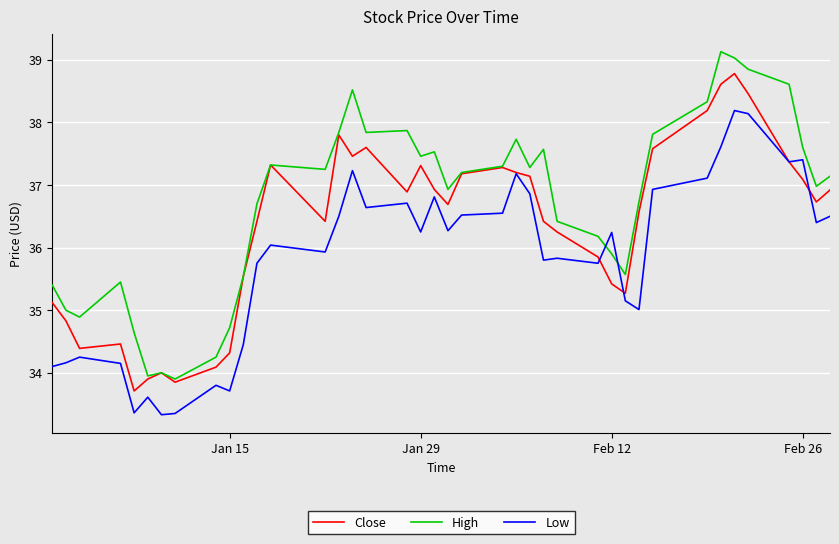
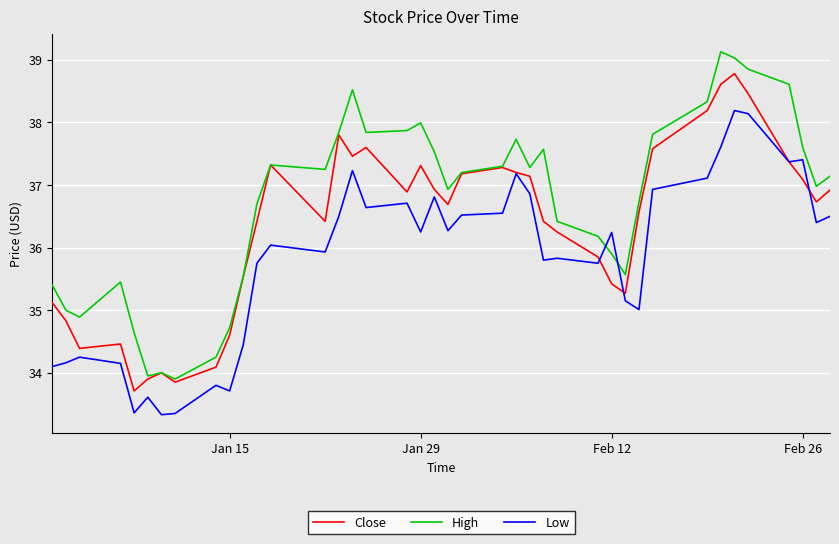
Close, Jan 15: 34.3 -> 34.6
High, Jan 29: 37.5 -> 38.0
